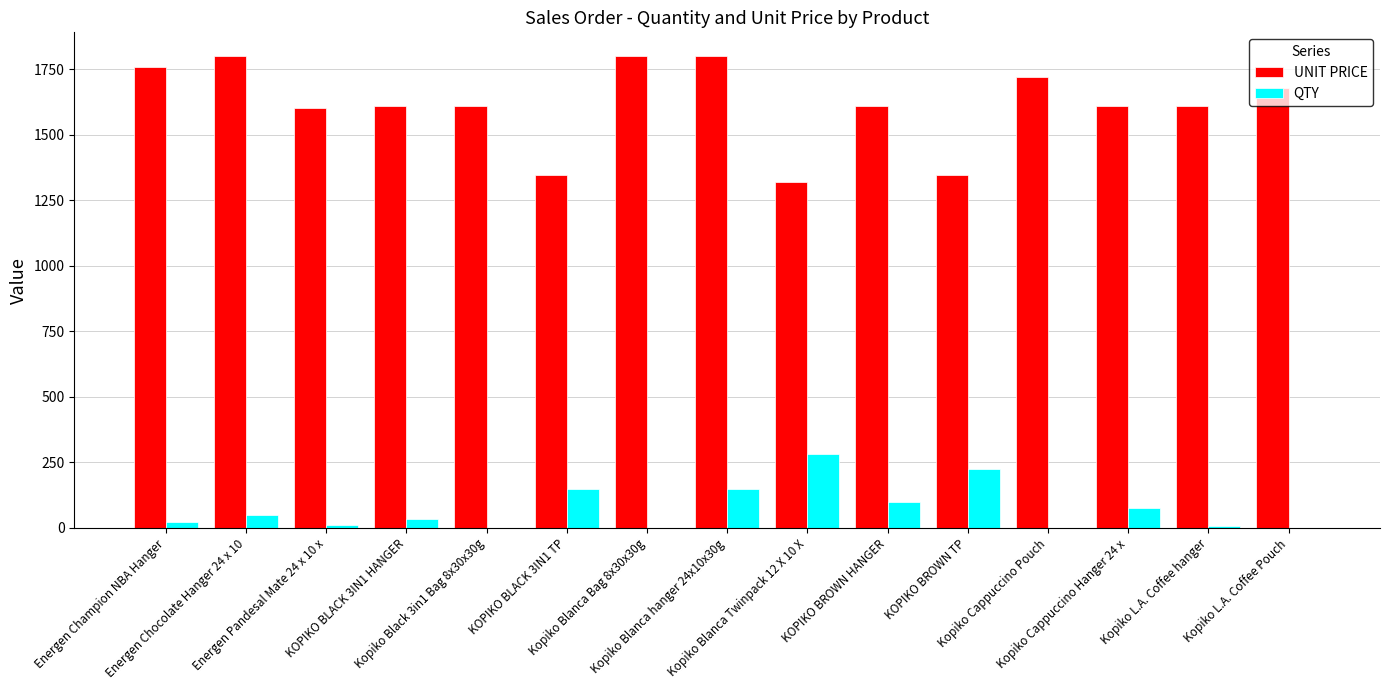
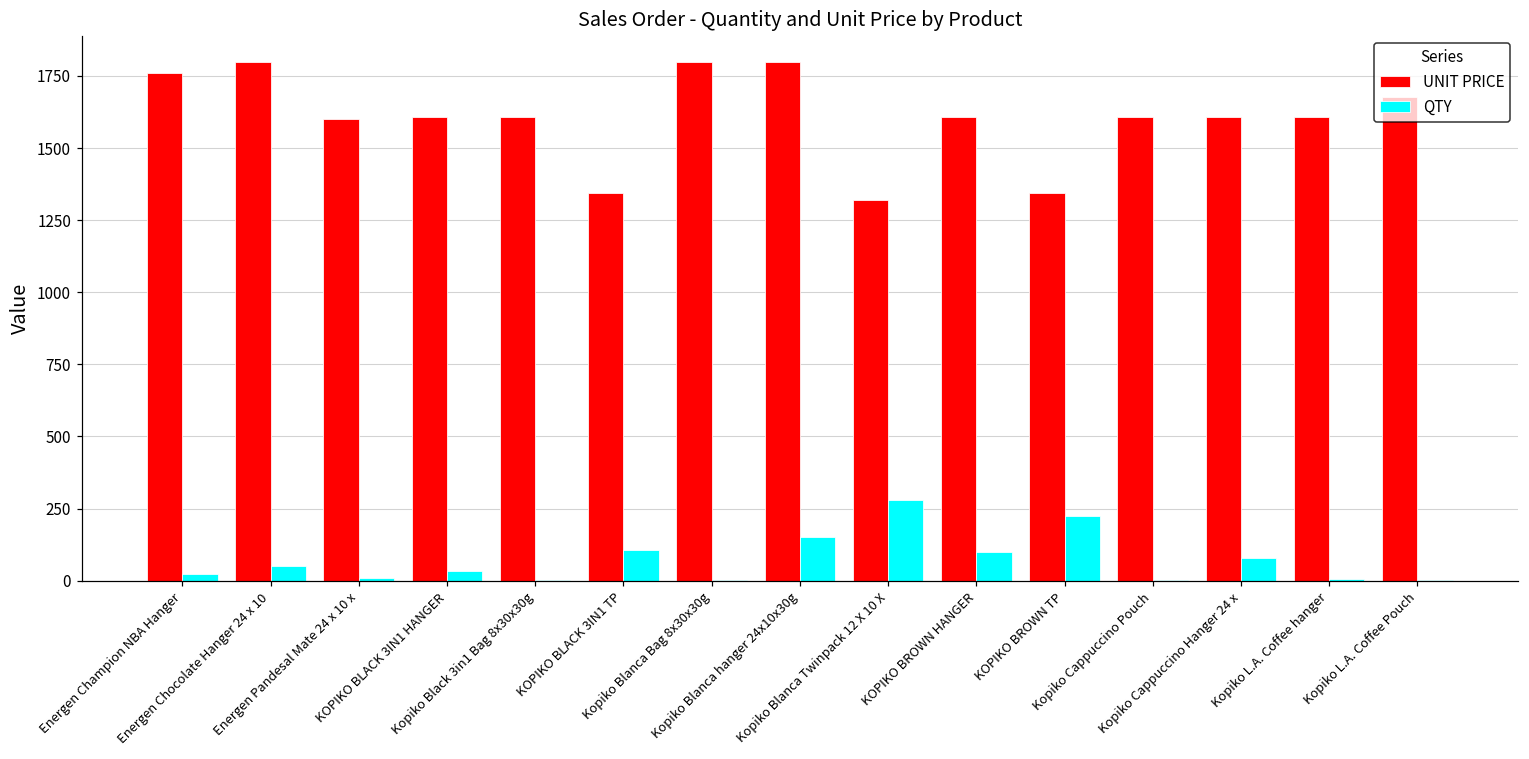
QTY, KOPIKO BLACK 3IN1 TP: 150 -> 110
UNIT PRICE, Kopiko Cappuccino Pouch: 1720 -> 1610
